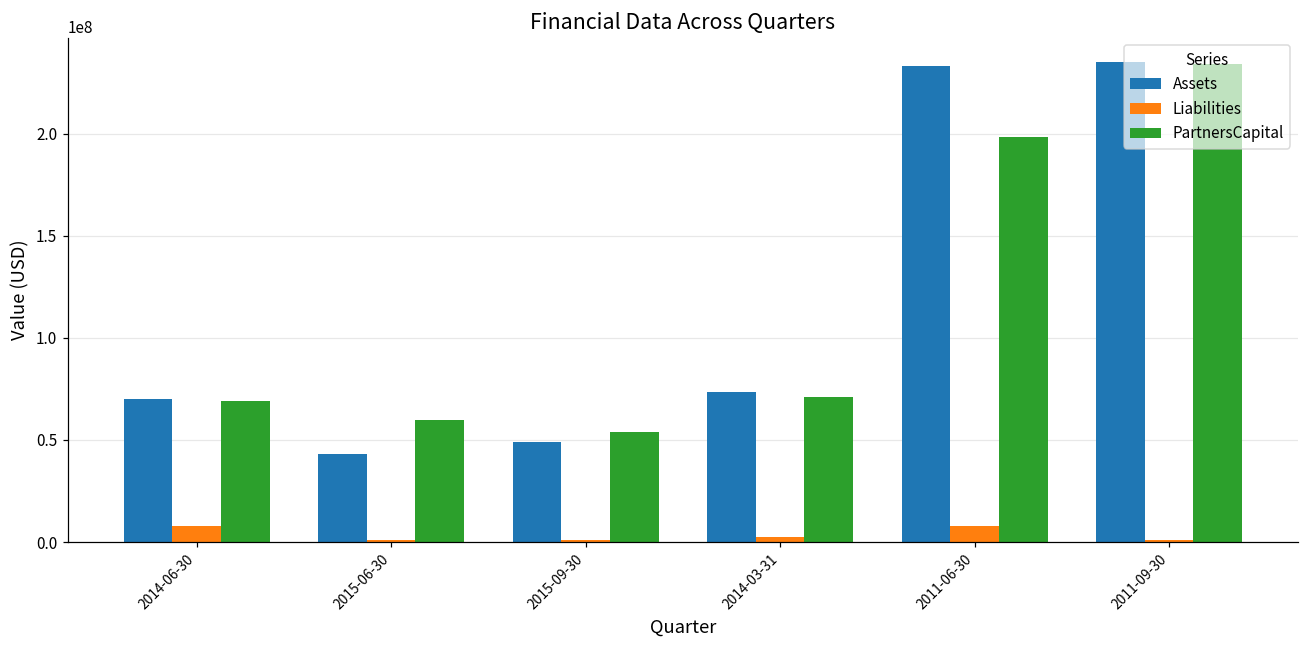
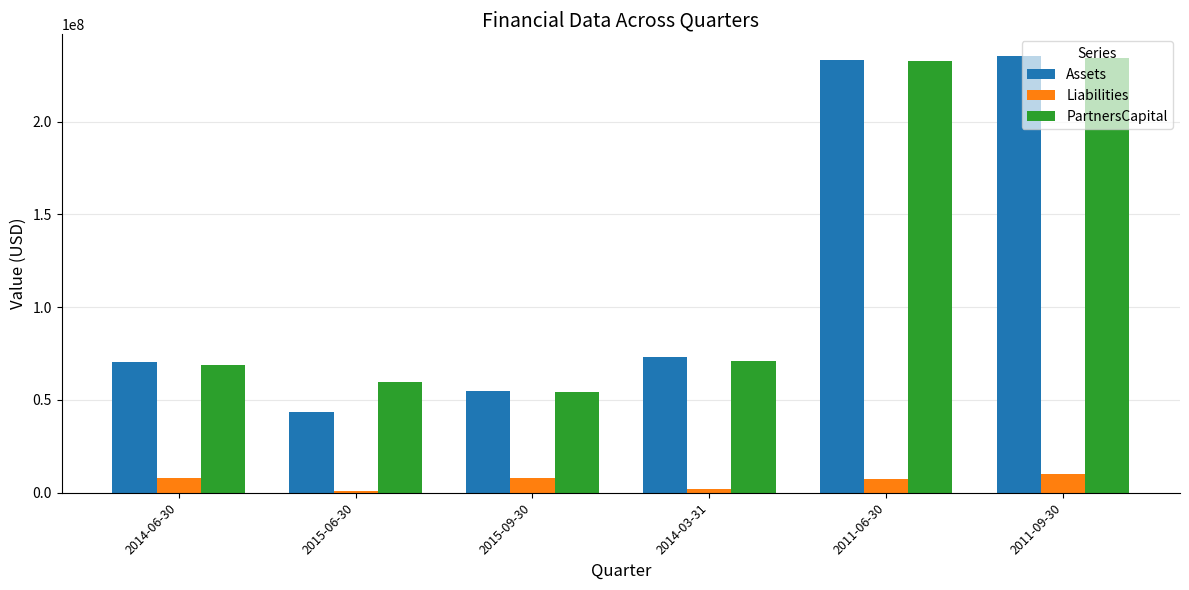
Assets, 2015-09-30: 49000000 -> 55000000
Liabilities, 2015-09-30: 1000000 -> 8000000
PartnersCapital, 2011-06-30: 198000000 -> 233000000
Liabilities, 2011-09-30: 1000000 -> 10000000
